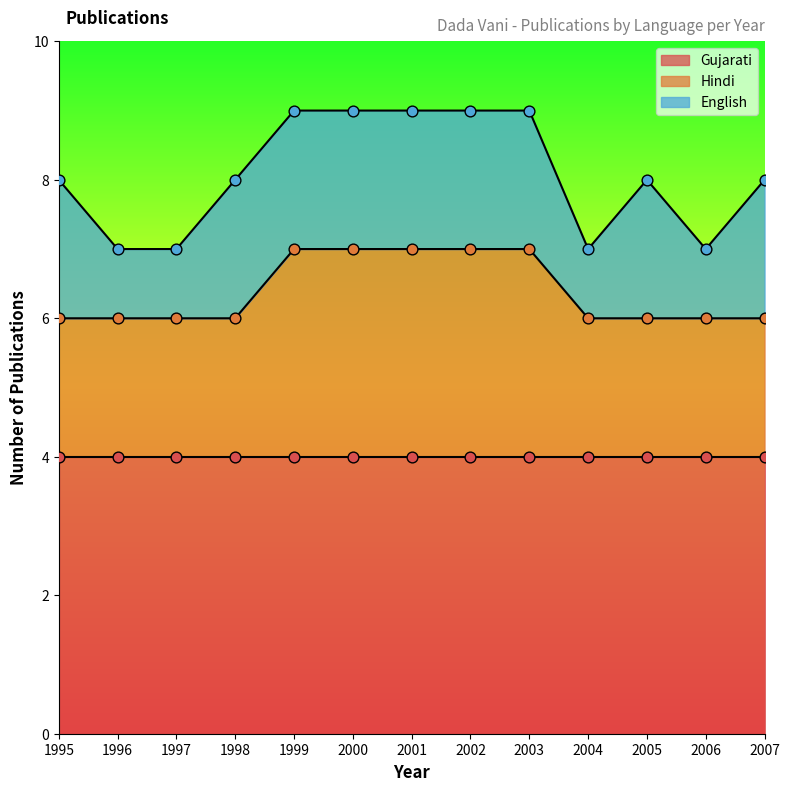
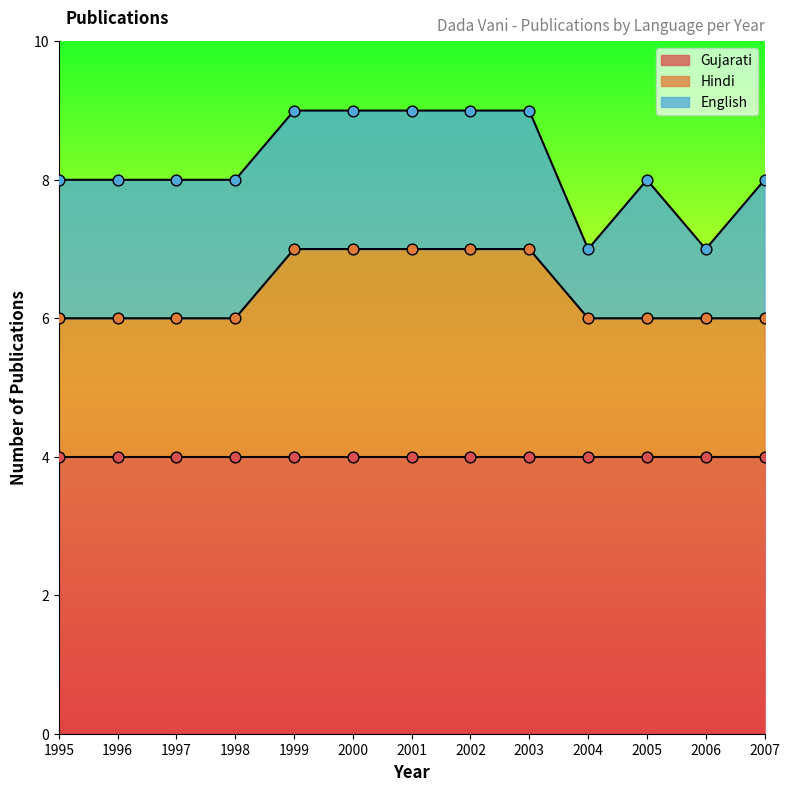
English, 1996: 1 -> 2
English, 1997: 1 -> 2
